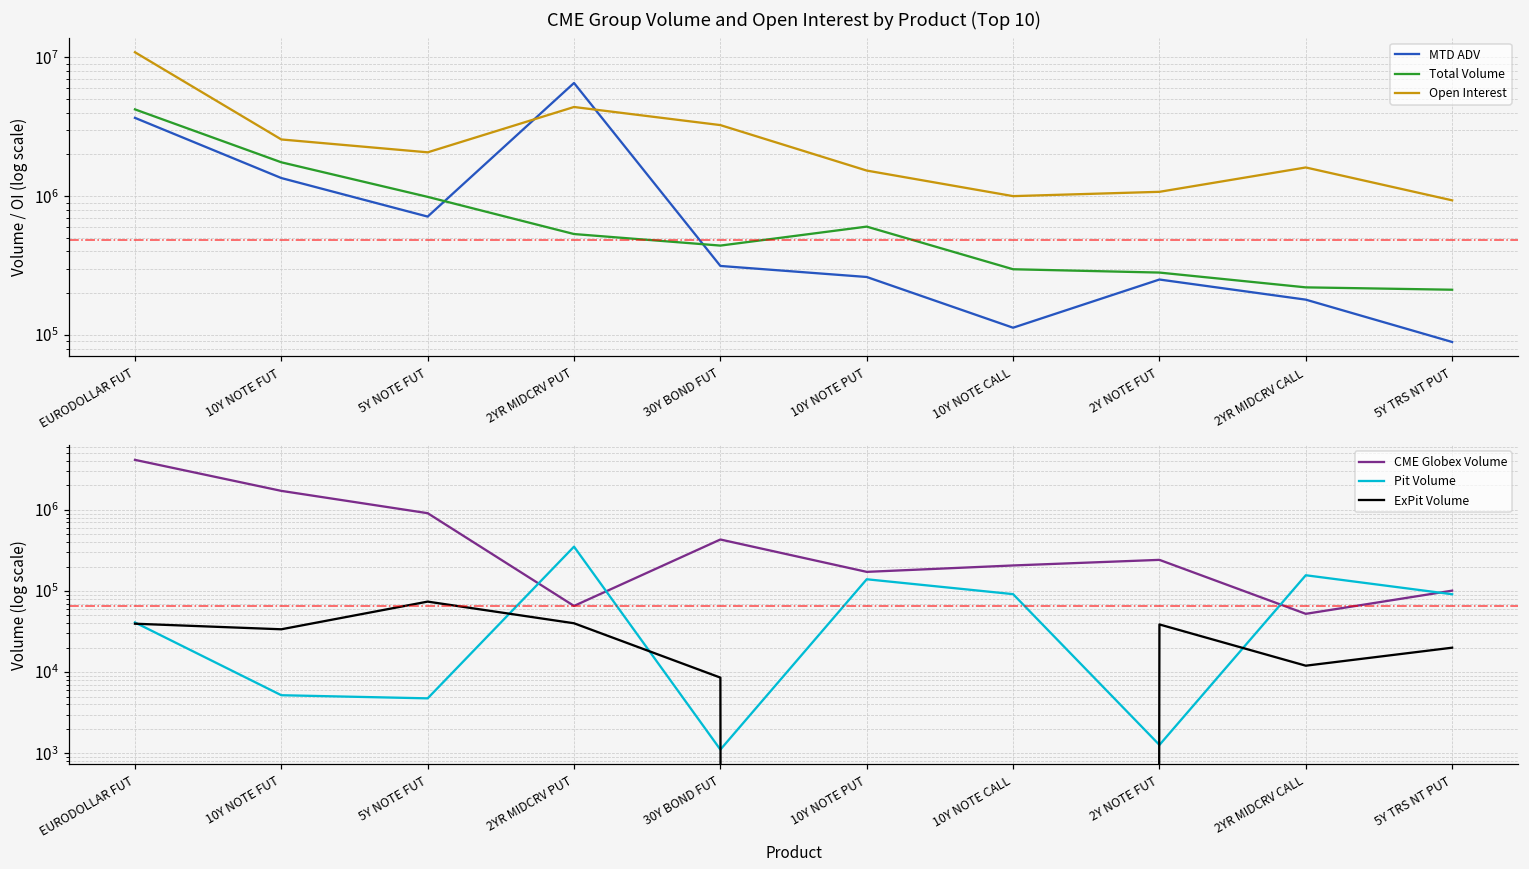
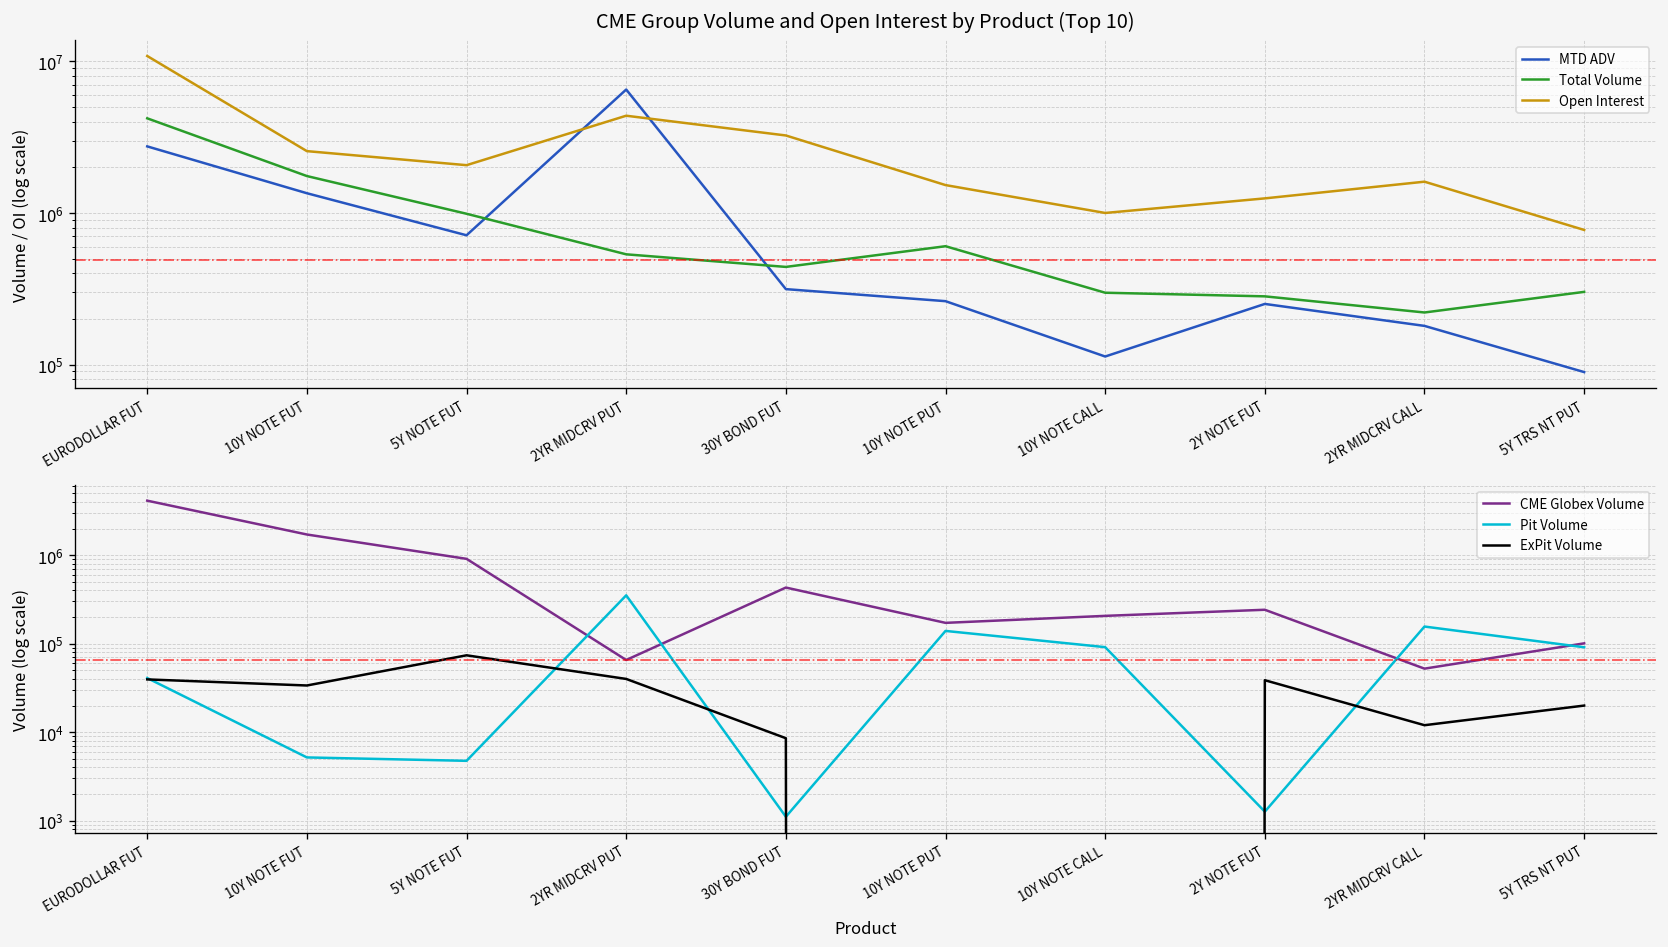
CME Group Volume and Open Interest by Product (Top 10), MTD ADV, EURODOLLAR FUT: 3700000 -> 2800000
CME Group Volume and Open Interest by Product (Top 10), Open Interest, 2Y NOTE FUT: 1100000 -> 1200000
CME Group Volume and Open Interest by Product (Top 10), Total Volume, 5Y TRS NT PUT: 210000 -> 300000
CME Group Volume and Open Interest by Product (Top 10), Open Interest, 5Y TRS NT PUT: 900000 -> 800000
